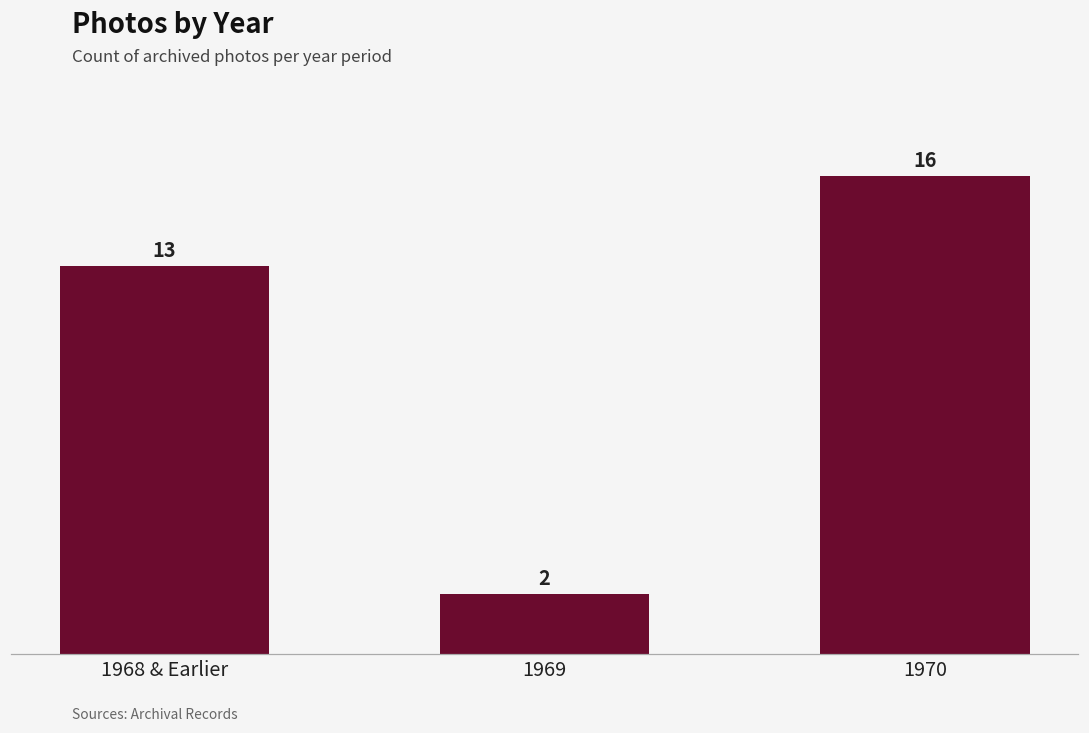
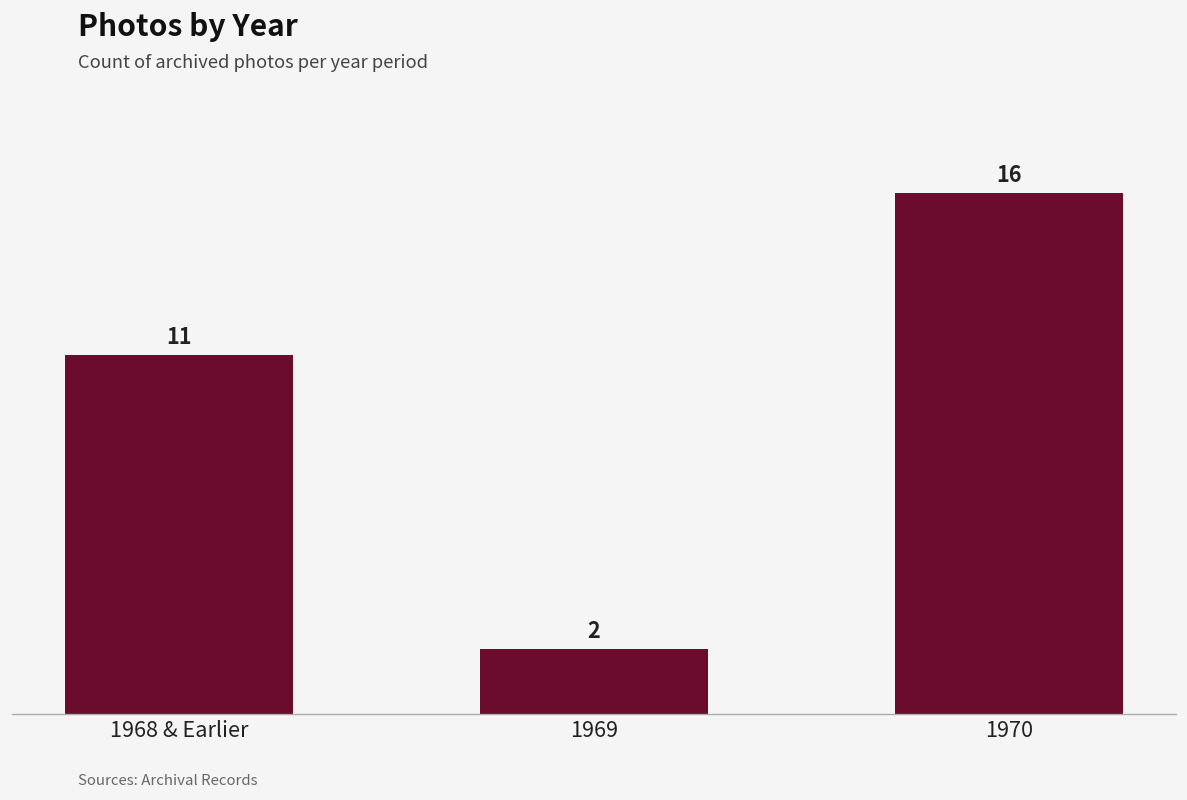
1968 & Earlier: 13 -> 11
